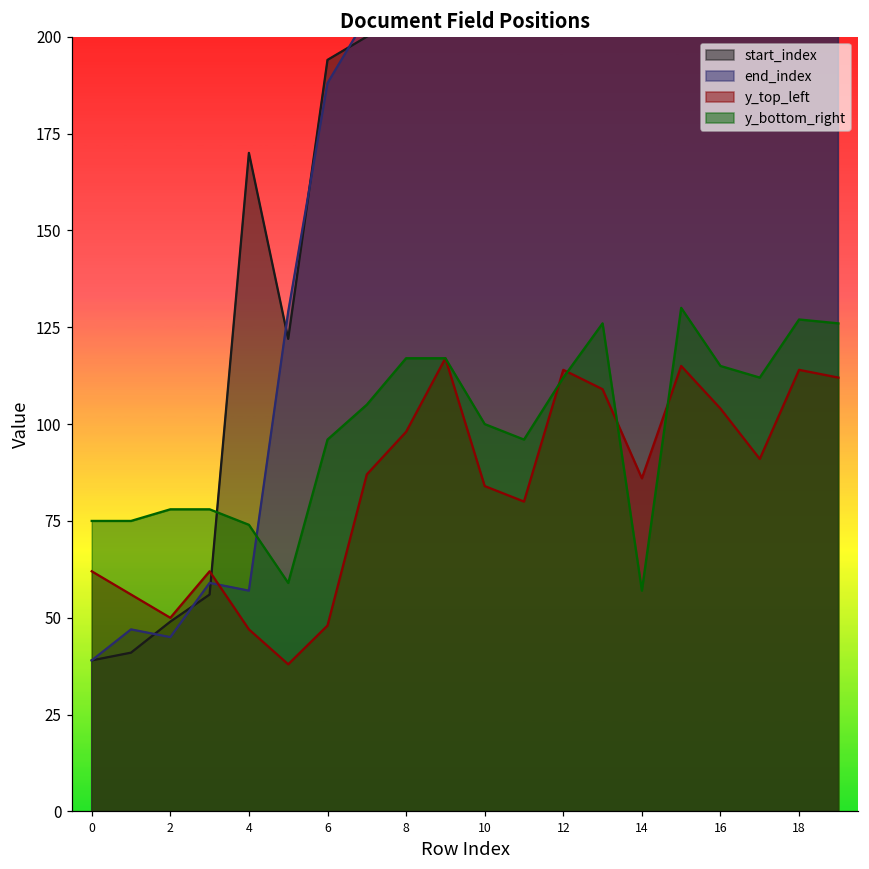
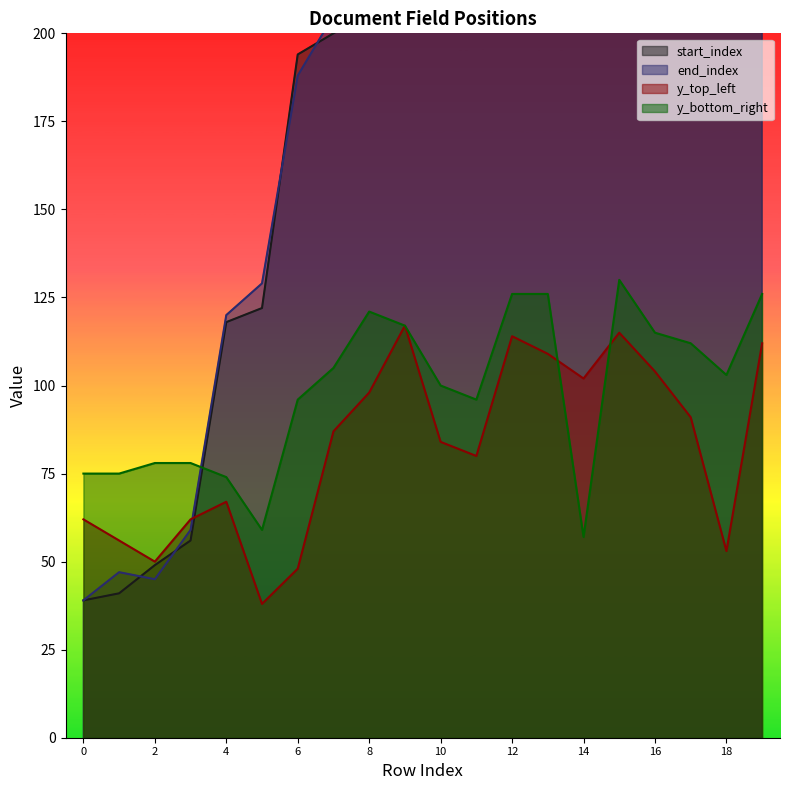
start_index, 4: 170 -> 118
end_index, 4: 57 -> 120
y_top_left, 4: 47 -> 67
y_bottom_right, 8: 117 -> 121
y_bottom_right, 12: 112 -> 126
y_top_left, 14: 86 -> 102
y_top_left, 18: 114 -> 53
y_bottom_right, 18: 127 -> 103
